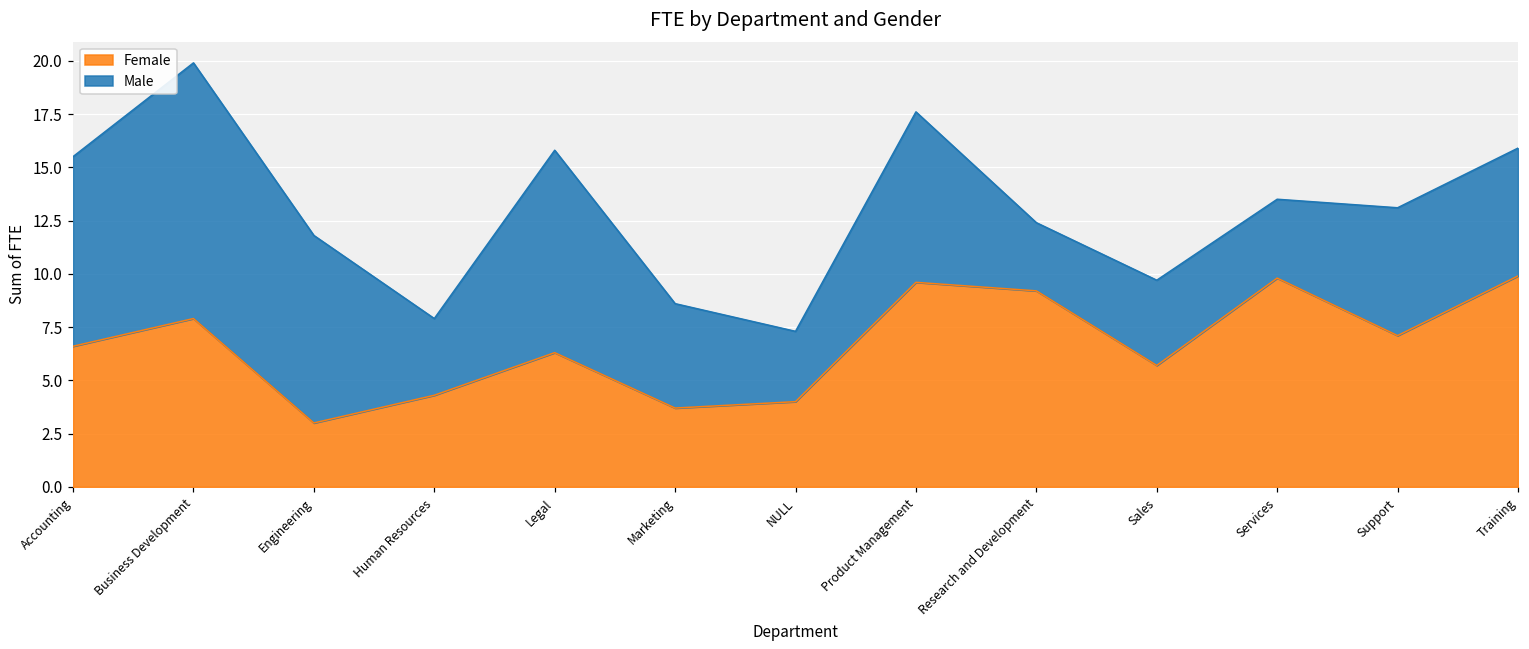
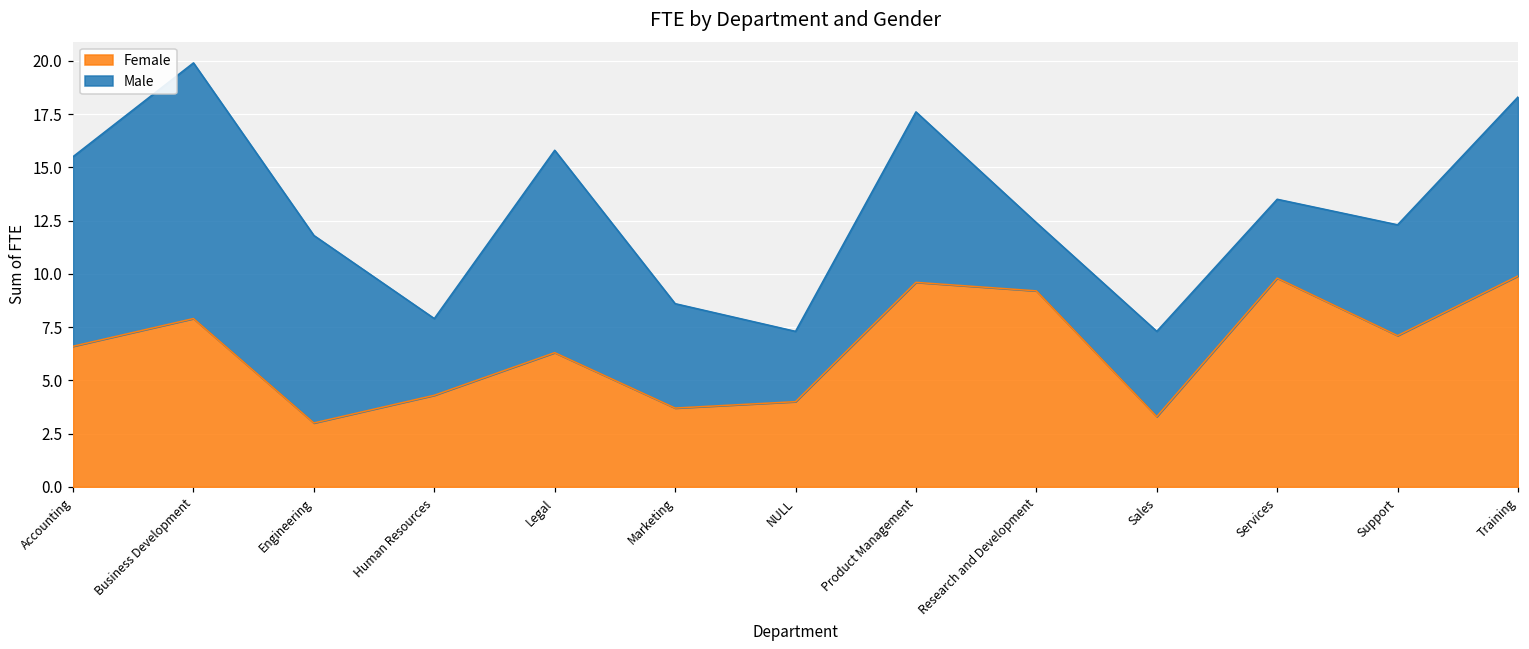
Female, Sales: 5.7 -> 3.3
Male, Support: 6.0 -> 5.2
Male, Training: 6.0 -> 8.4
